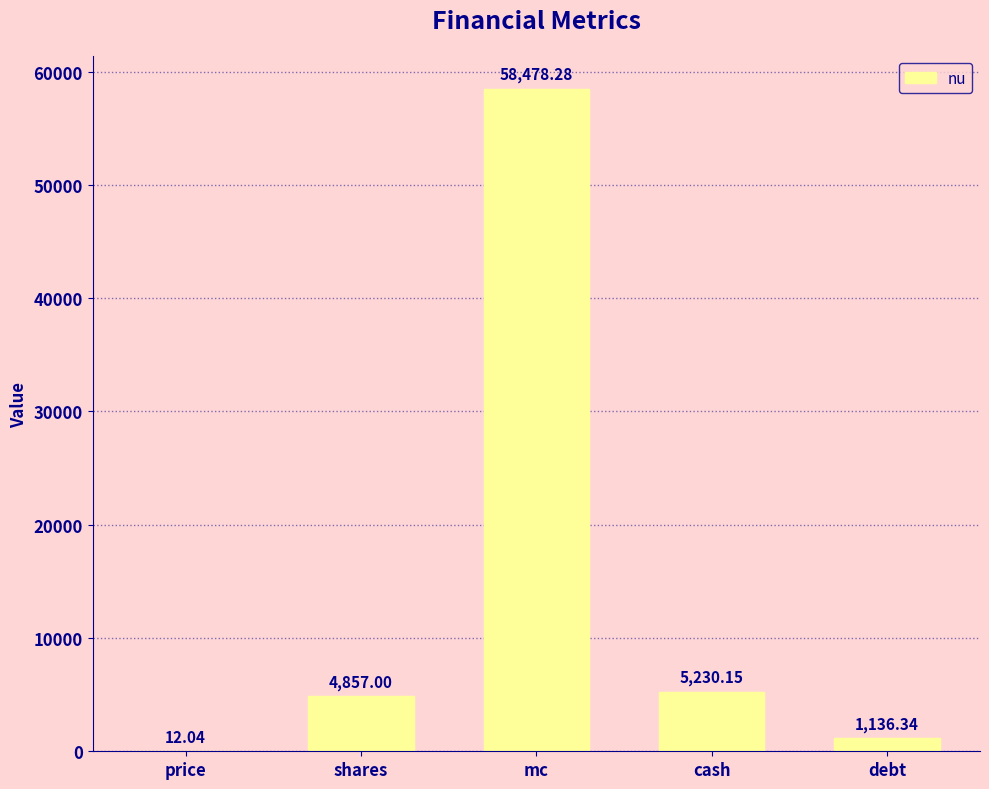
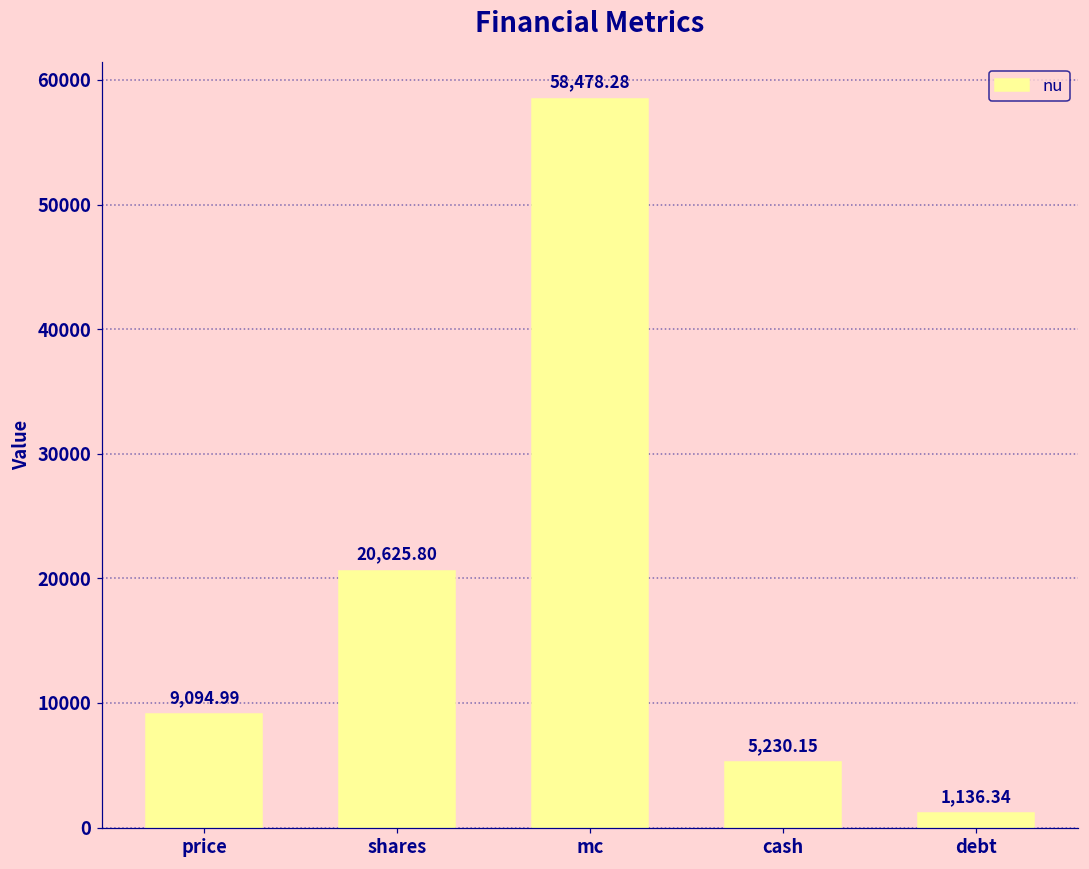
price: 12.04 -> 9,094.99
shares: 4,857.00 -> 20,625.80
